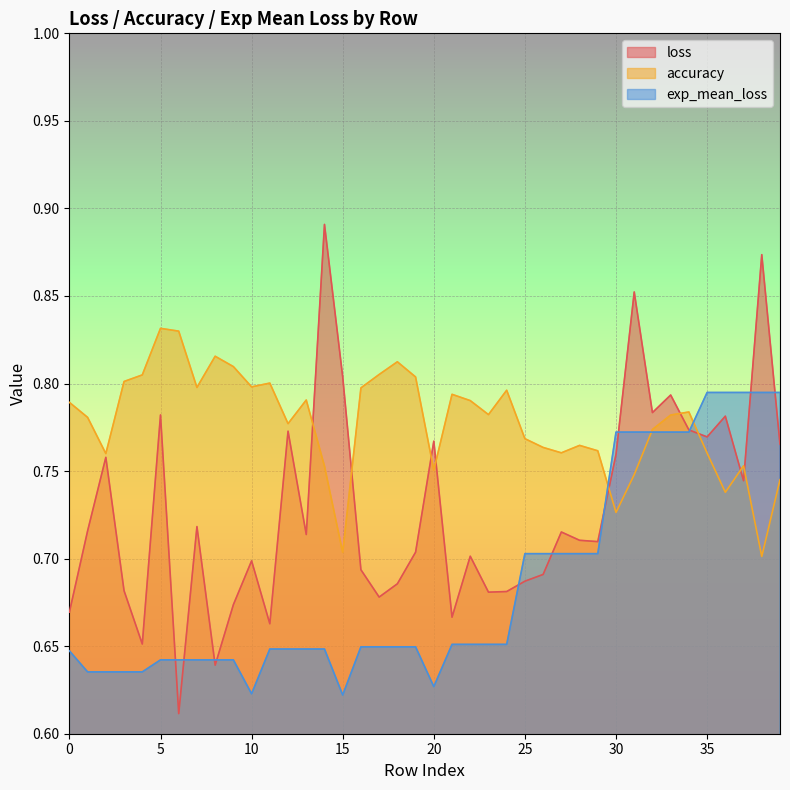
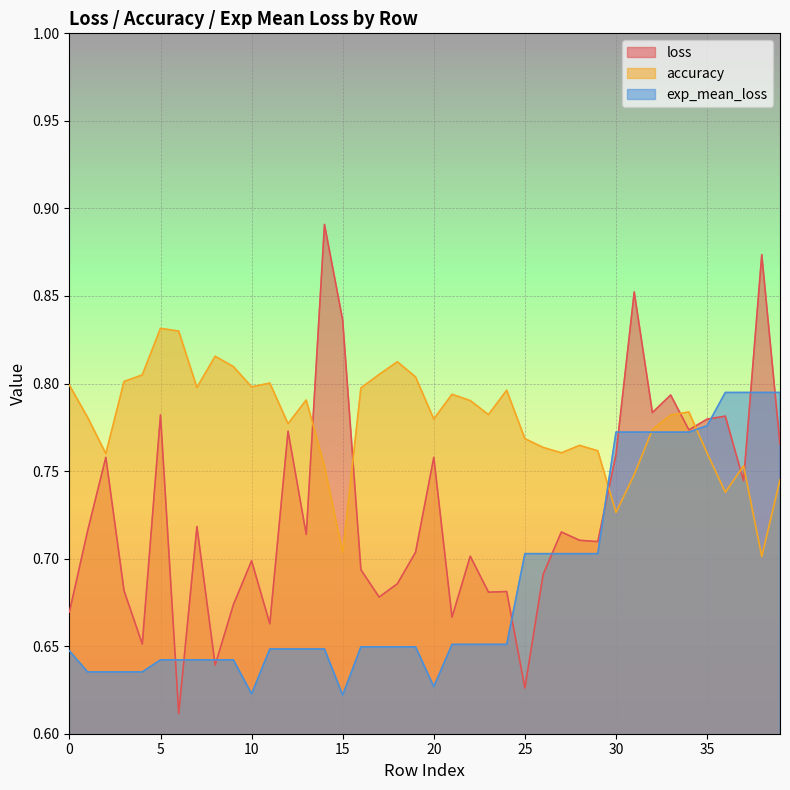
accuracy, 0: 0.789 -> 0.799
loss, 15: 0.804 -> 0.836
loss, 20: 0.767 -> 0.758
accuracy, 20: 0.751 -> 0.780
loss, 25: 0.687 -> 0.626
loss, 35: 0.770 -> 0.780
exp_mean_loss, 35: 0.795 -> 0.776
